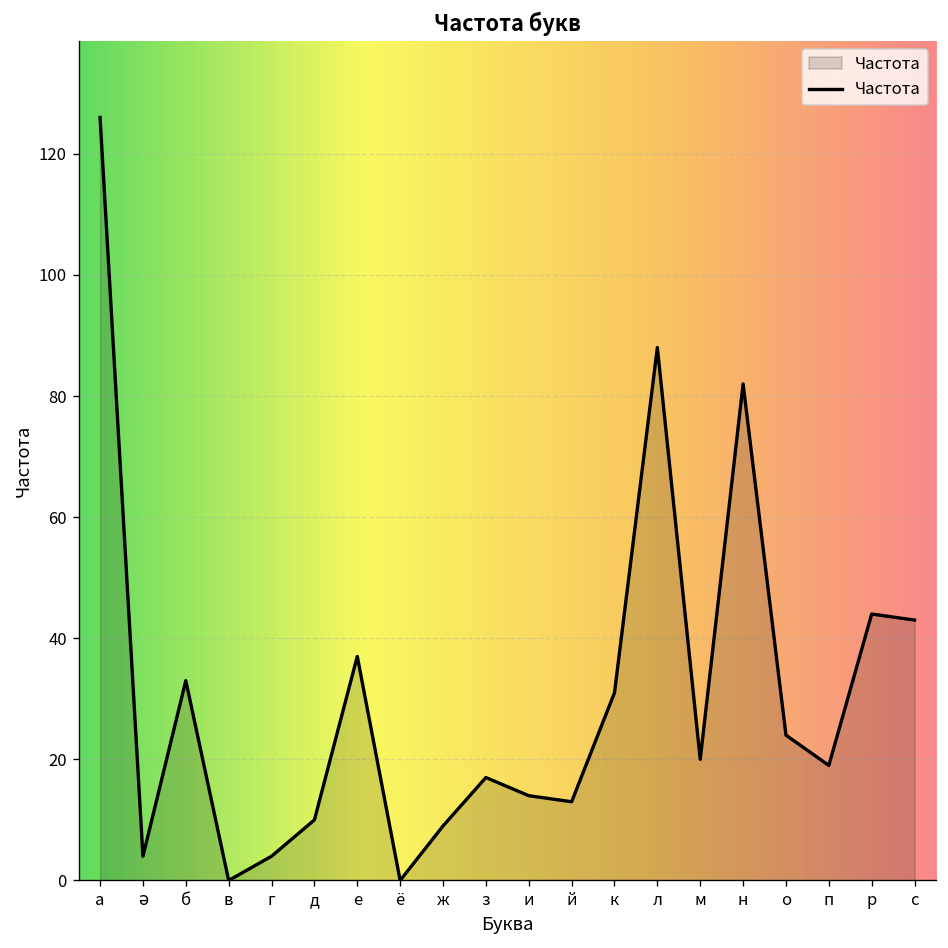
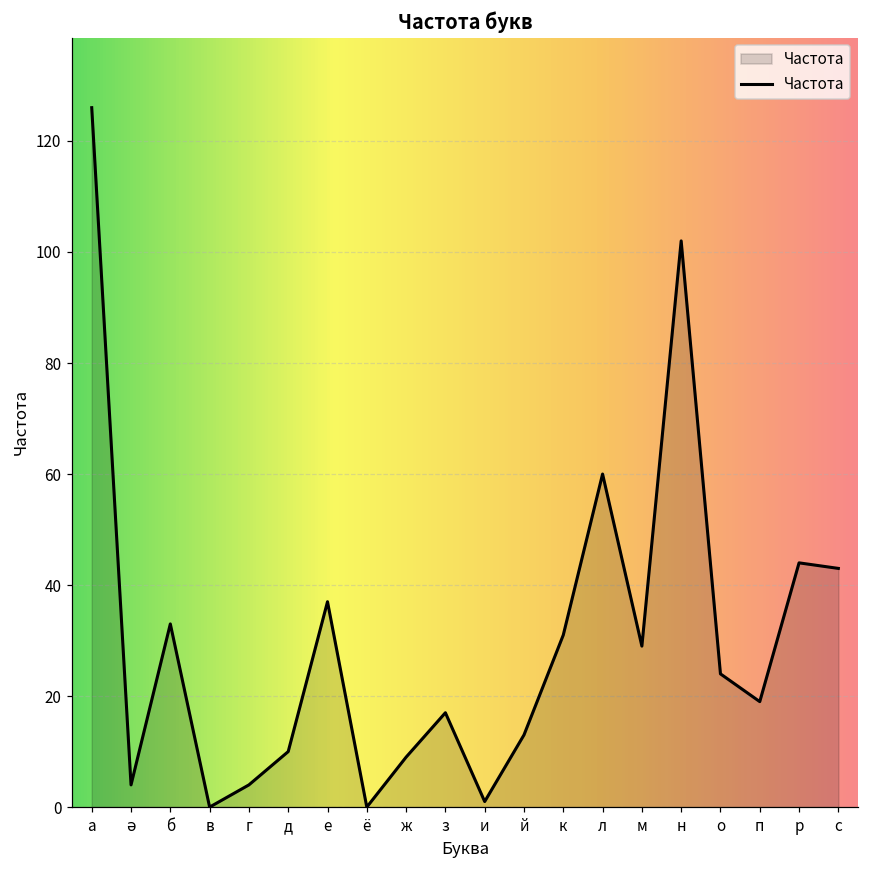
и: 14 -> 1
л: 88 -> 60
м: 20 -> 29
н: 82 -> 102
